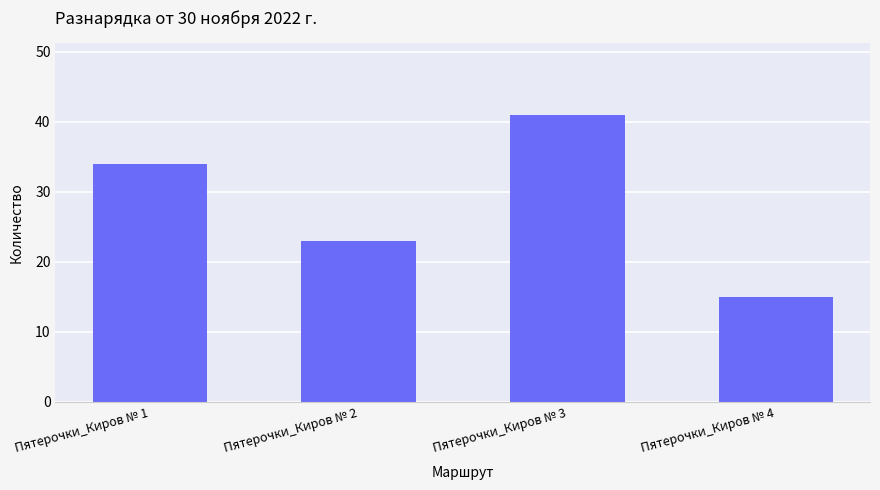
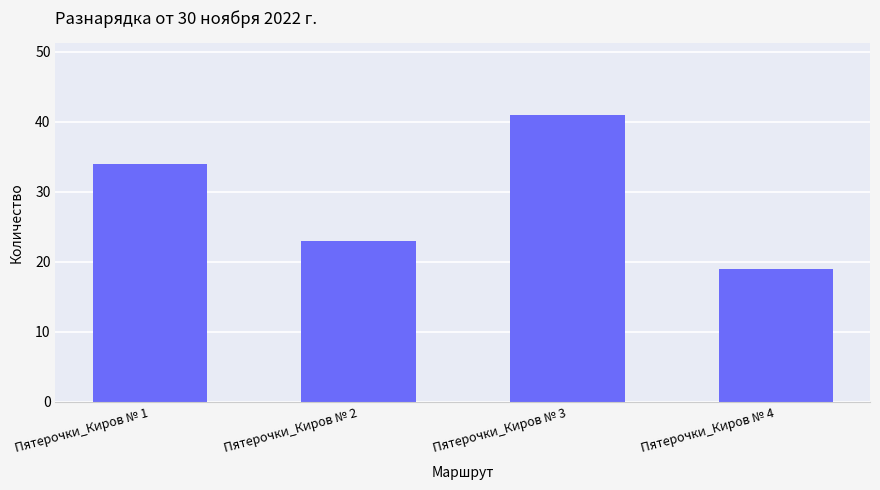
Пятерочки_Киров № 4: 15 -> 19
